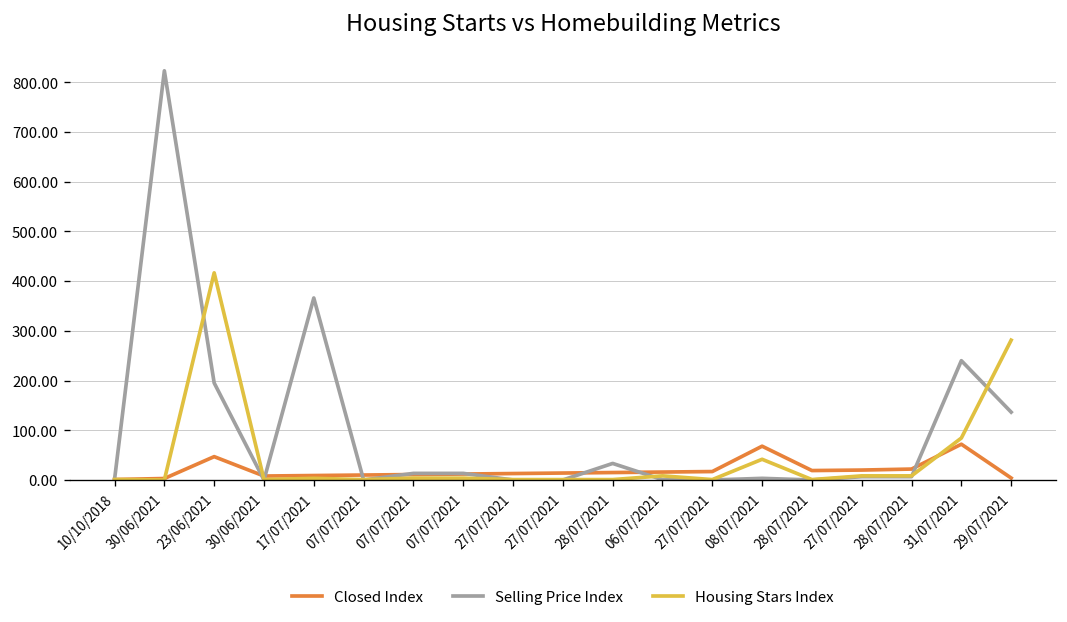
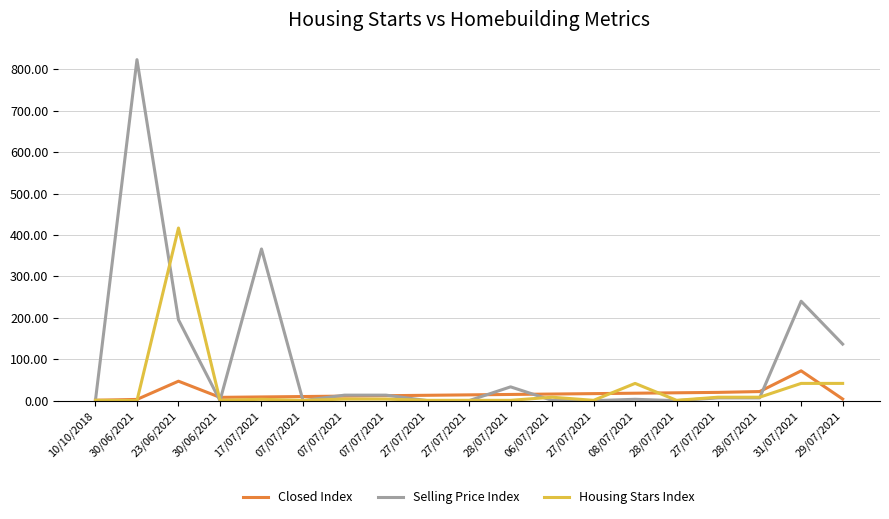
Closed Index, 08/07/2021: 70 -> 20
Housing Stars Index, 31/07/2021: 80 -> 40
Housing Stars Index, 29/07/2021: 280 -> 40
